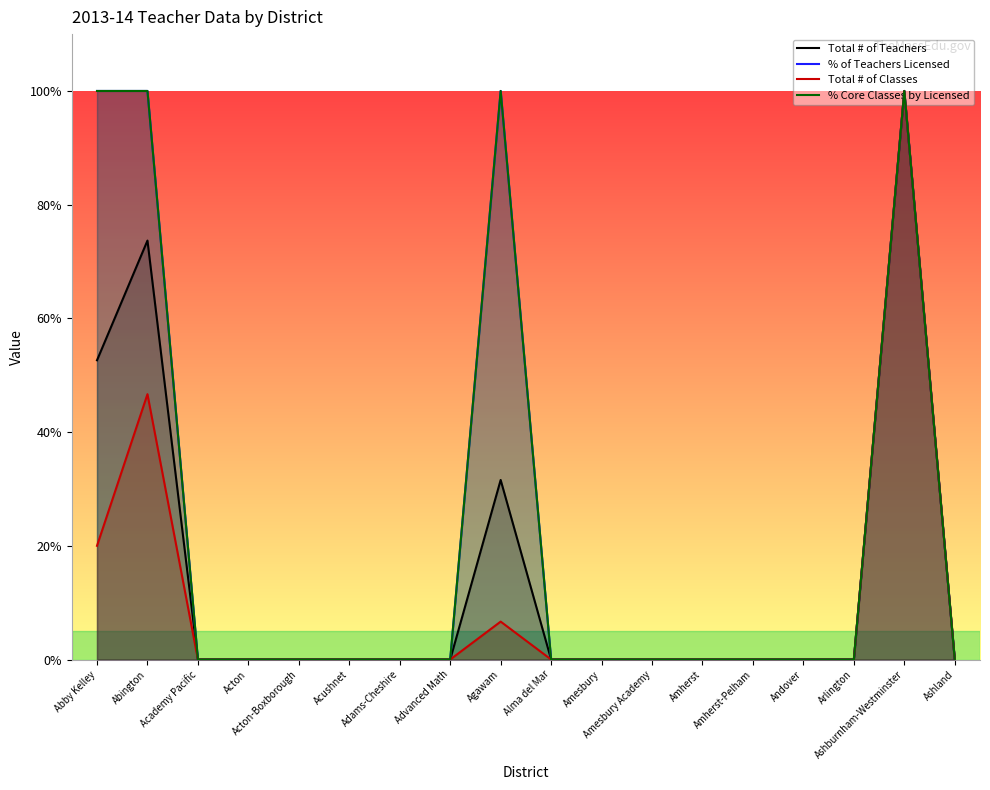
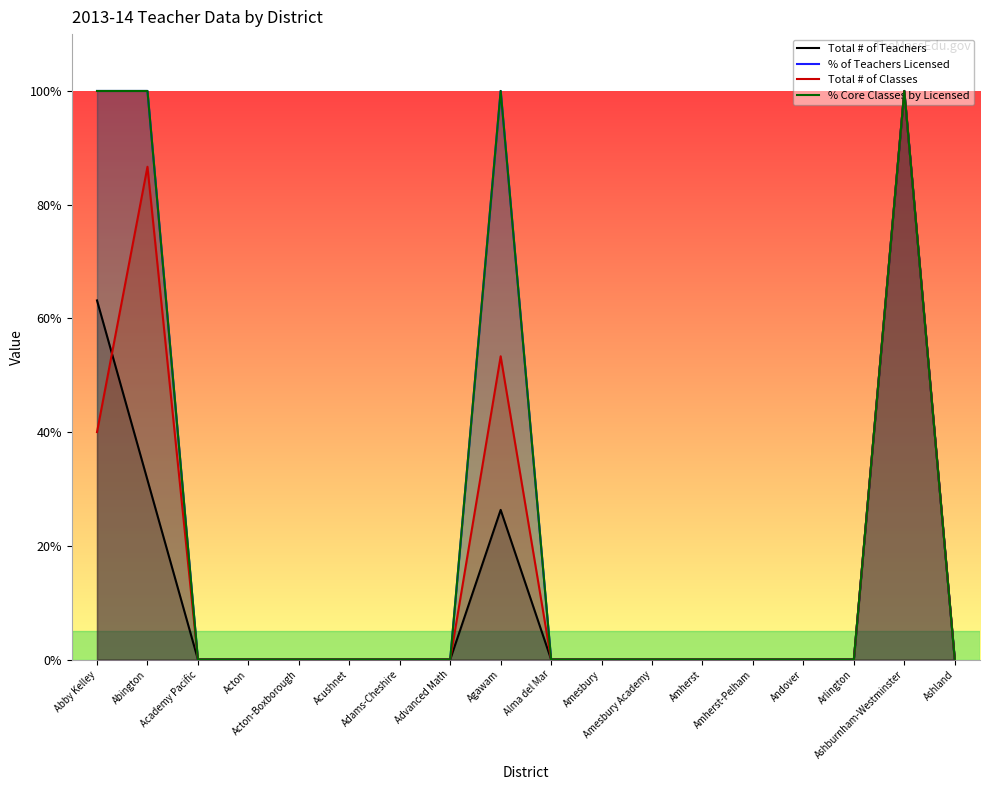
Total # of Teachers, Abby Kelley: 53% -> 63%
Total # of Classes, Abby Kelley: 20% -> 40%
Total # of Teachers, Abington: 74% -> 32%
Total # of Classes, Abington: 47% -> 87%
Total # of Teachers, Agawam: 32% -> 26%
Total # of Classes, Agawam: 7% -> 53%
